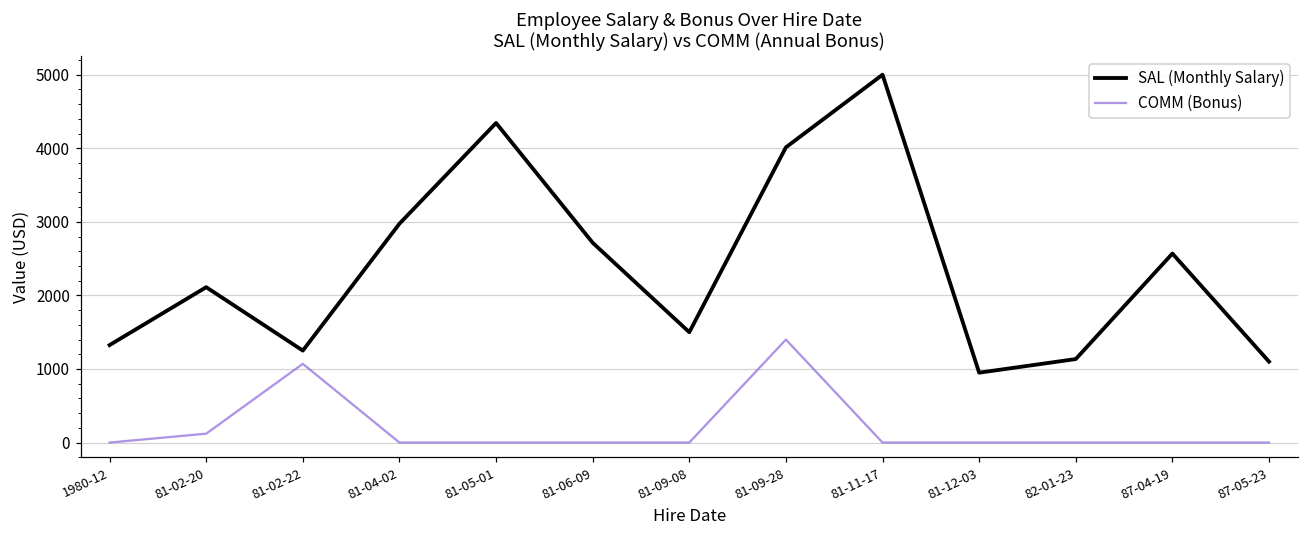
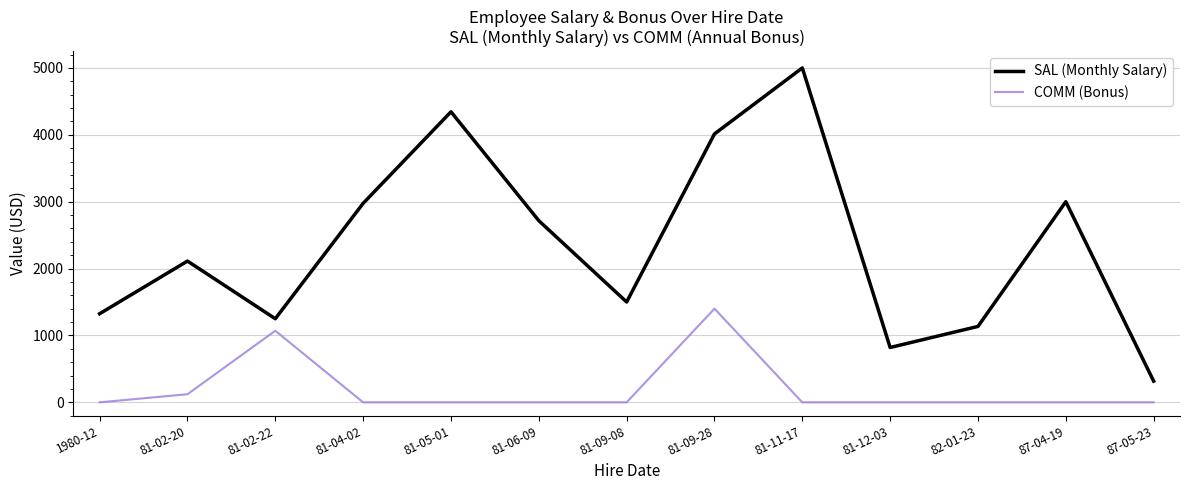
SAL (Monthly Salary), 81-12-03: 1000 -> 800
SAL (Monthly Salary), 87-04-19: 2600 -> 3000
SAL (Monthly Salary), 87-05-23: 1100 -> 300
